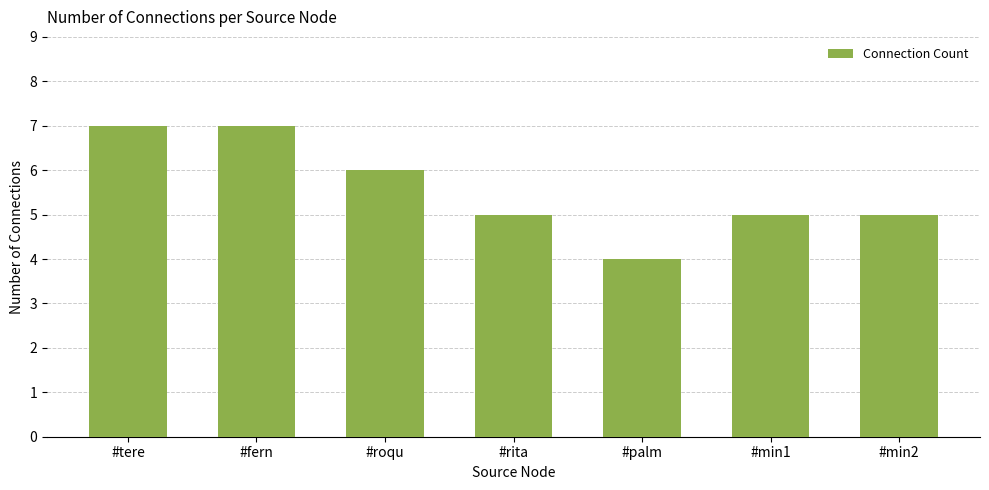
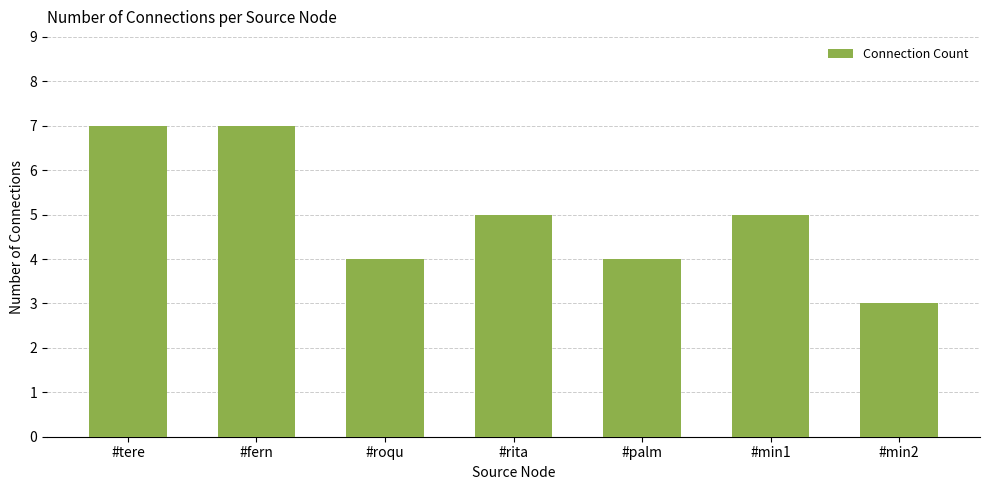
#roqu: 6 -> 4
#min2: 5 -> 3
